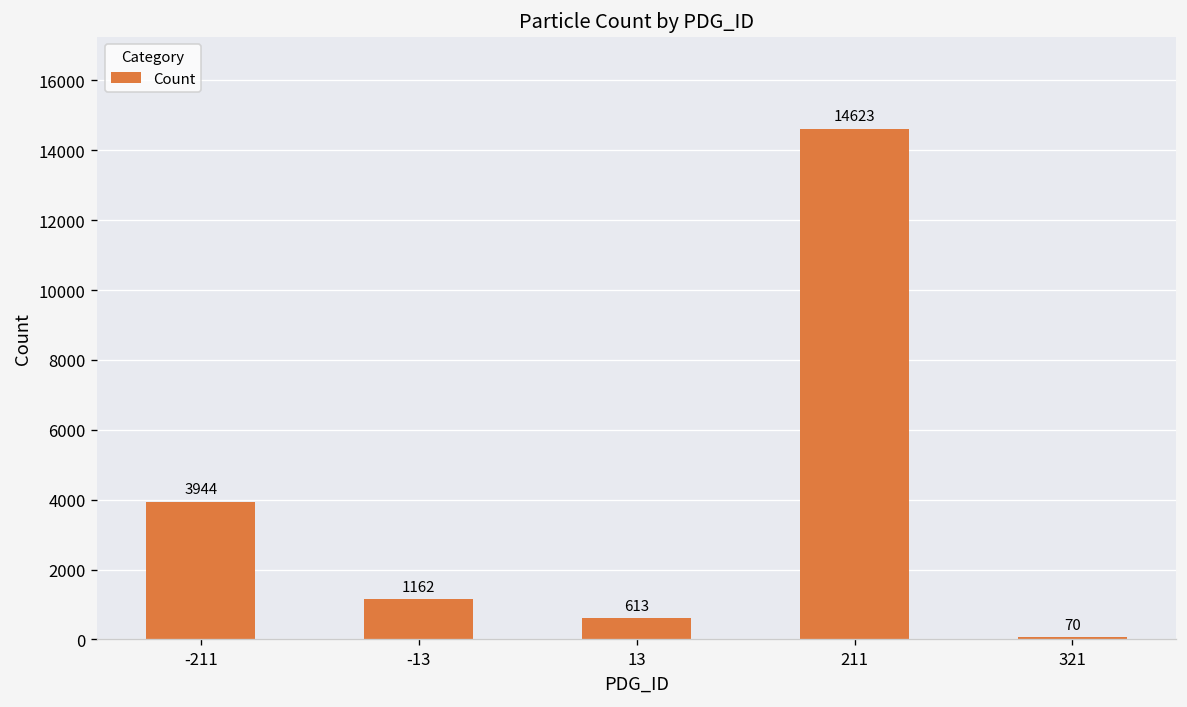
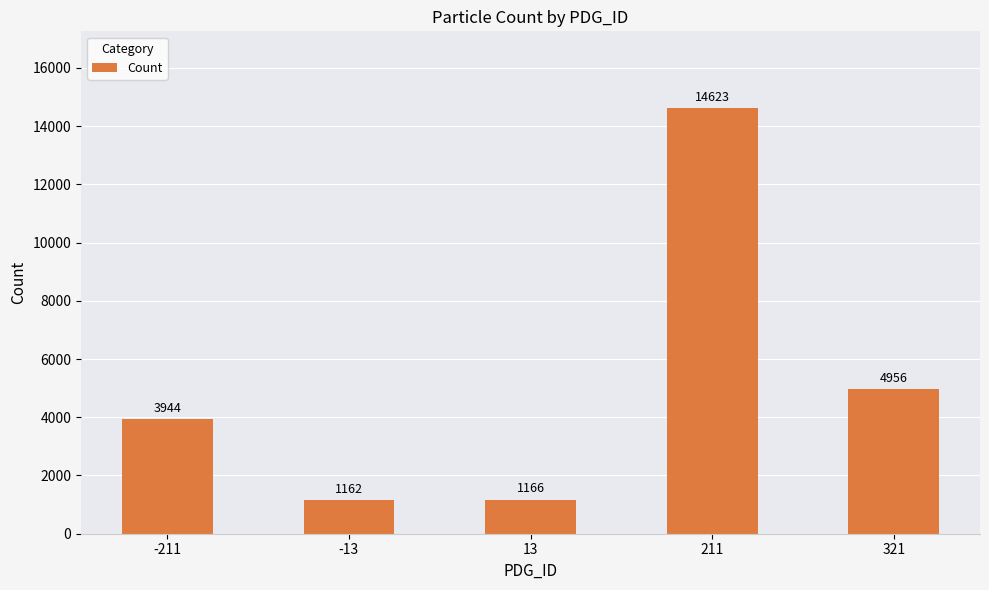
13: 613 -> 1166
321: 70 -> 4956
